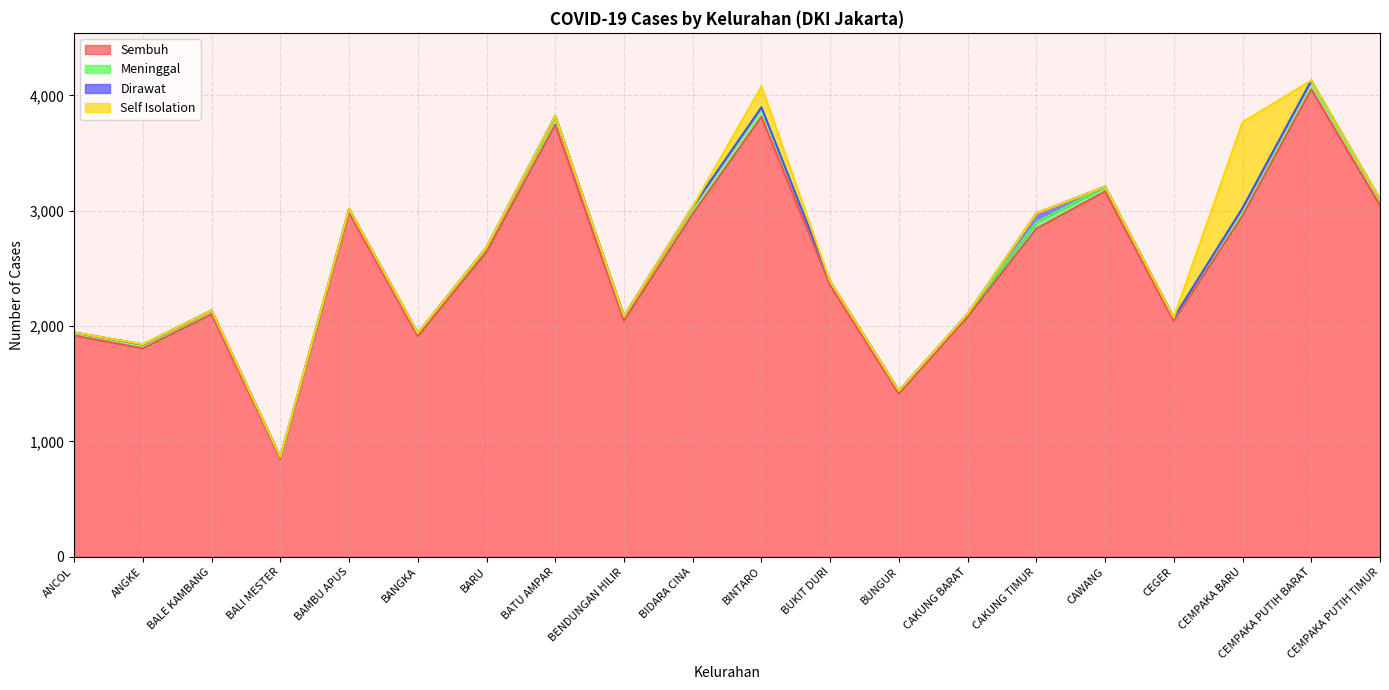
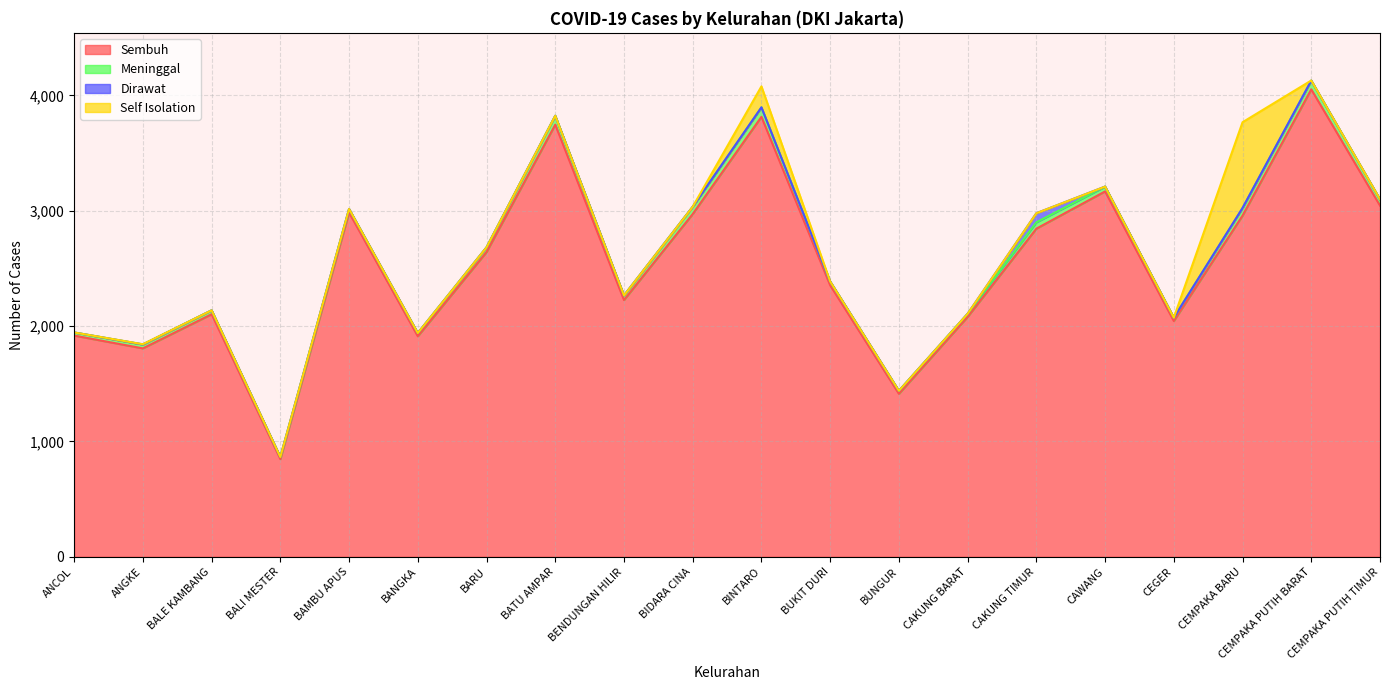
Sembuh, BENDUNGAN HILIR: 2,050 -> 2,230
